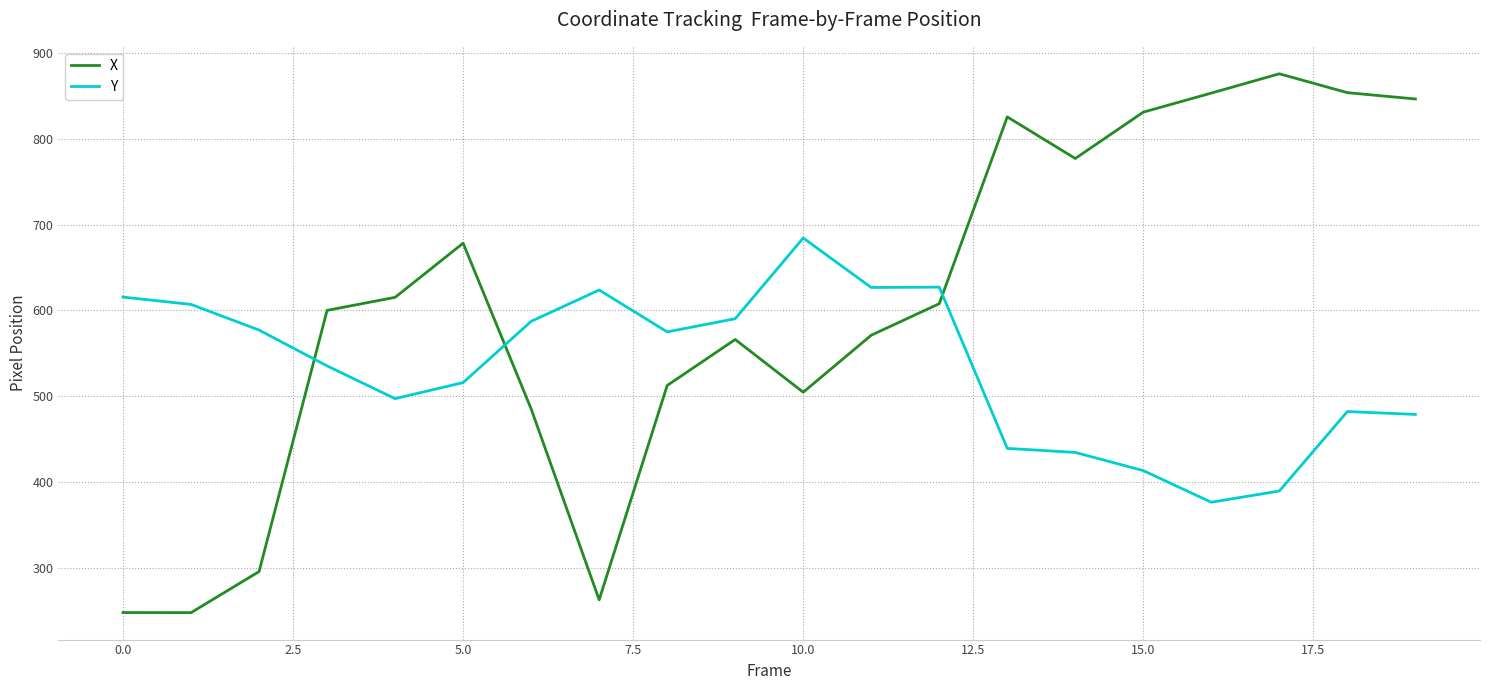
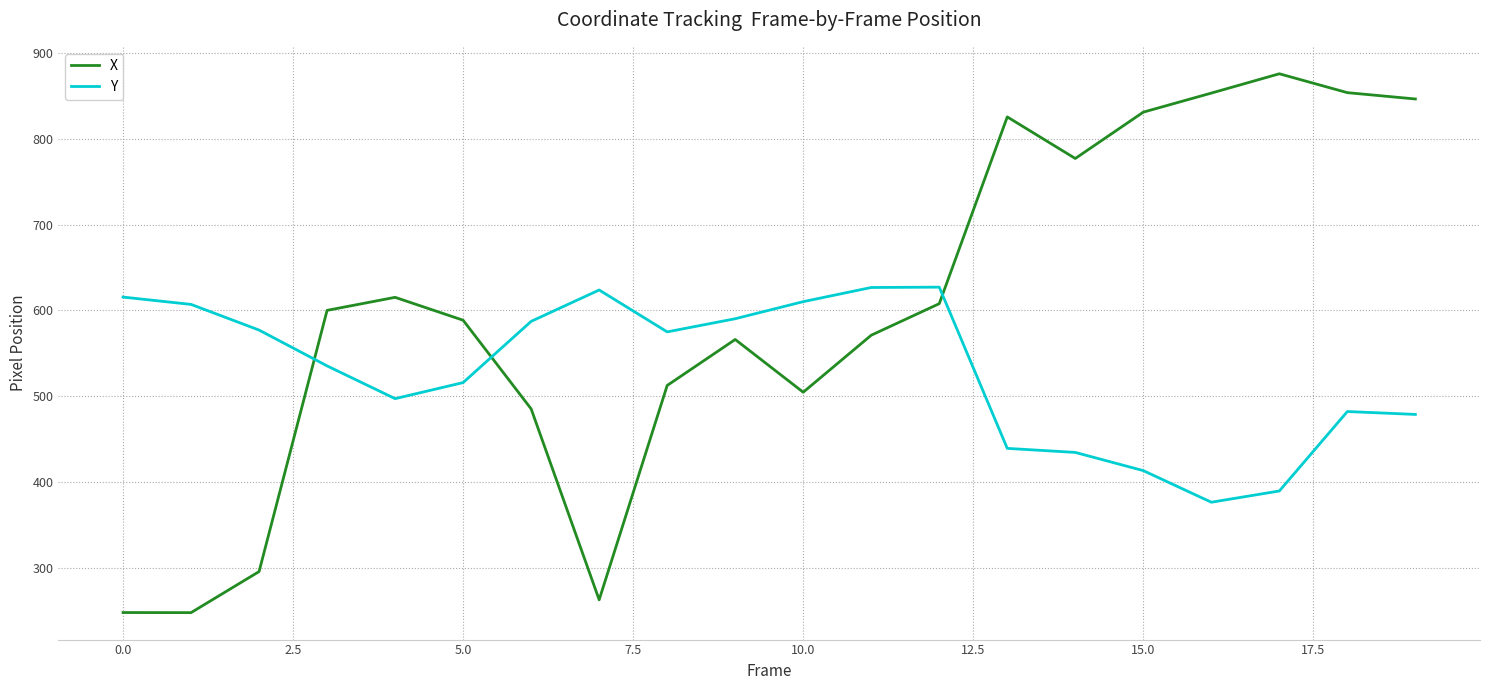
X, 5.0: 680 -> 590
Y, 10.0: 680 -> 610
